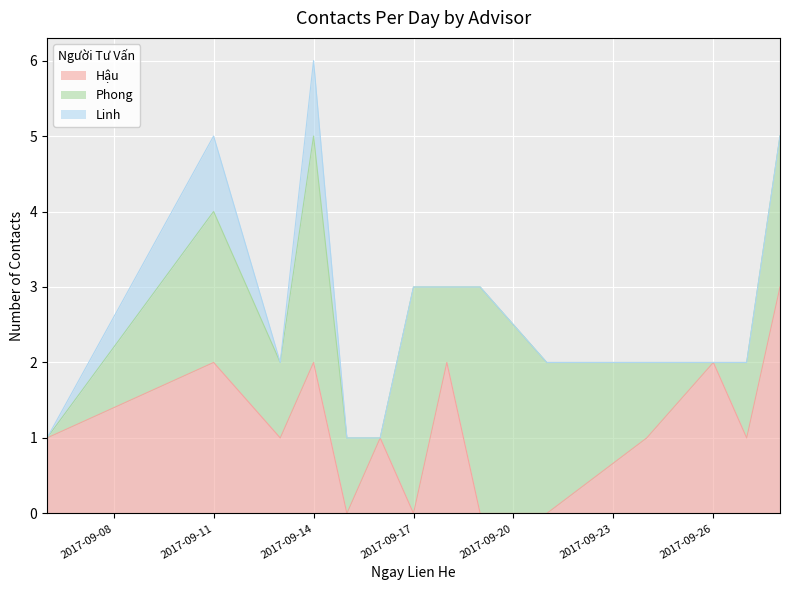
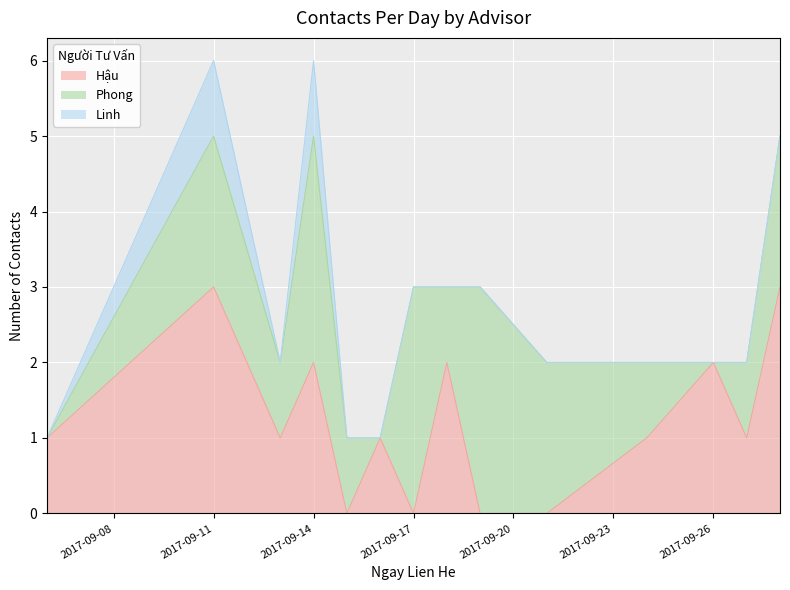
Hậu, 2017-09-11: 2 -> 3
